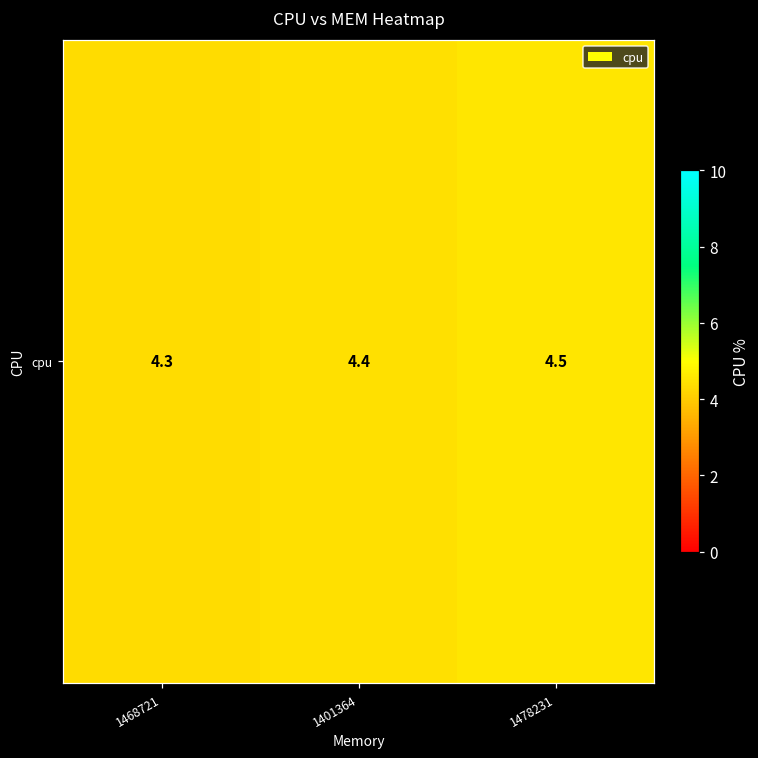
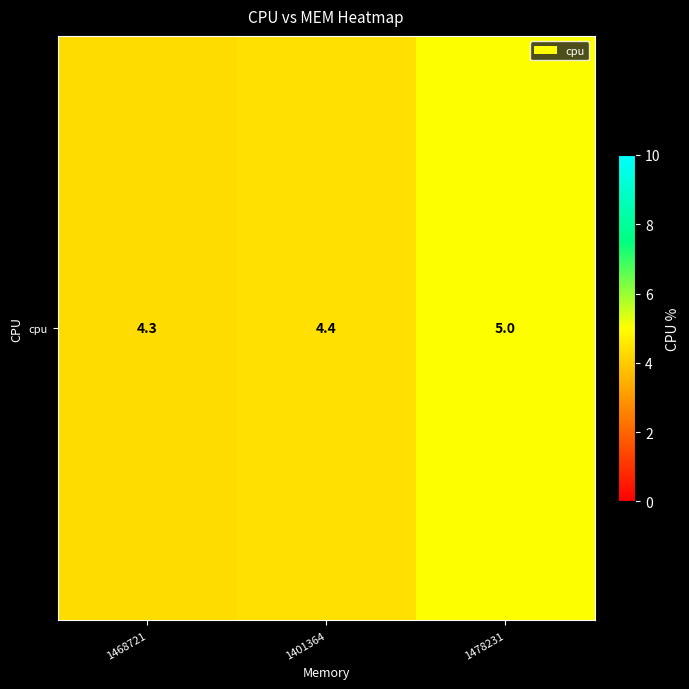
cpu, 1478231: 4.5 -> 5.0
